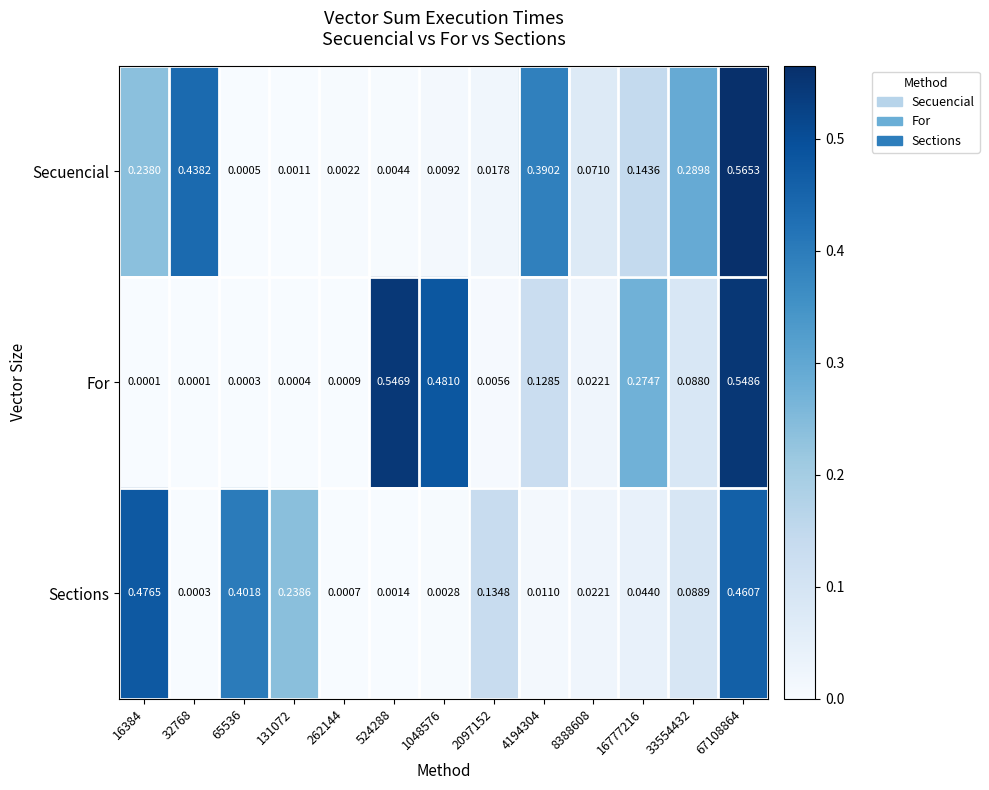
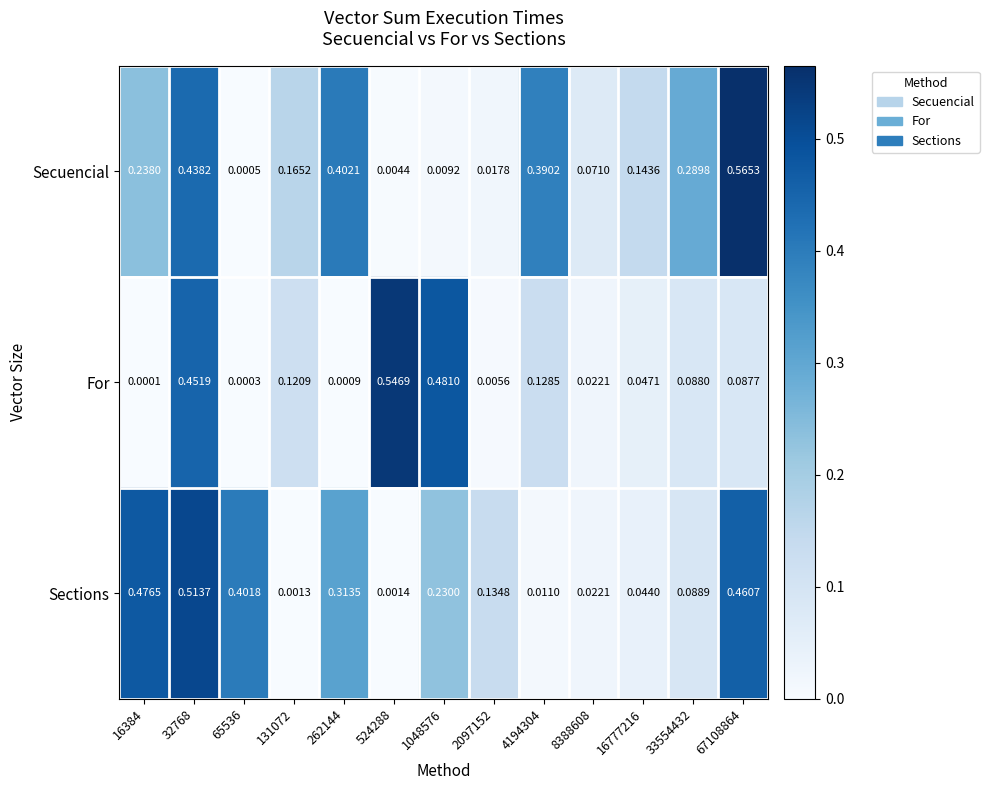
Secuencial, 131072: 0.0011 -> 0.1652
Secuencial, 262144: 0.0022 -> 0.4021
For, 32768: 0.0001 -> 0.4519
For, 131072: 0.0004 -> 0.1209
For, 16777216: 0.2747 -> 0.0471
For, 67108864: 0.5486 -> 0.0877
Sections, 32768: 0.0003 -> 0.5137
Sections, 131072: 0.2386 -> 0.0013
Sections, 262144: 0.0007 -> 0.3135
Sections, 1048576: 0.0028 -> 0.2300
